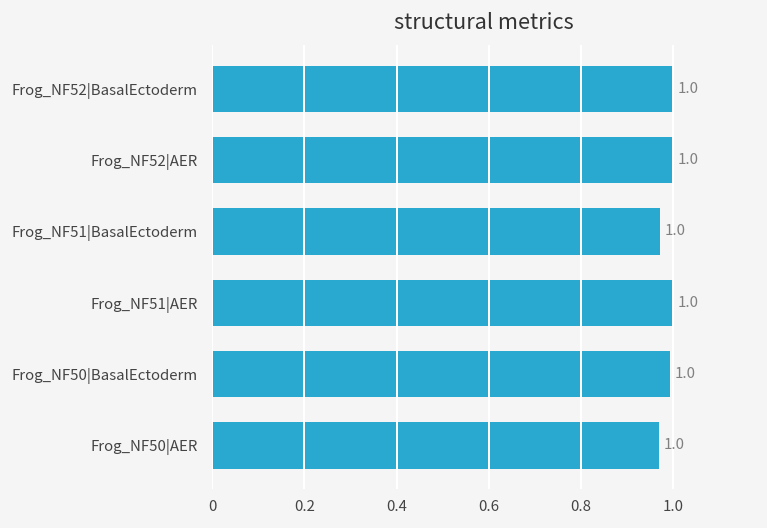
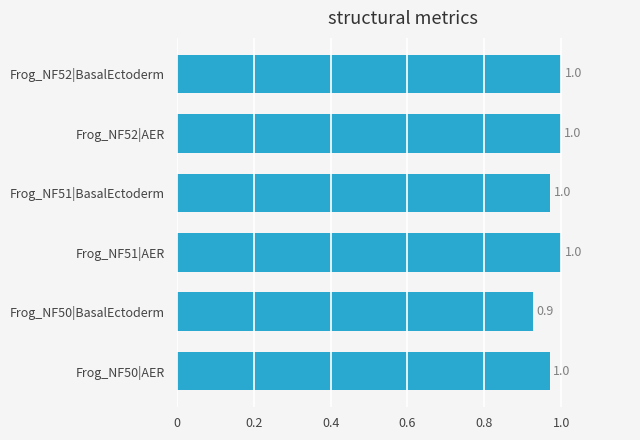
Frog_NF50|BasalEctoderm: 1.0 -> 0.9
